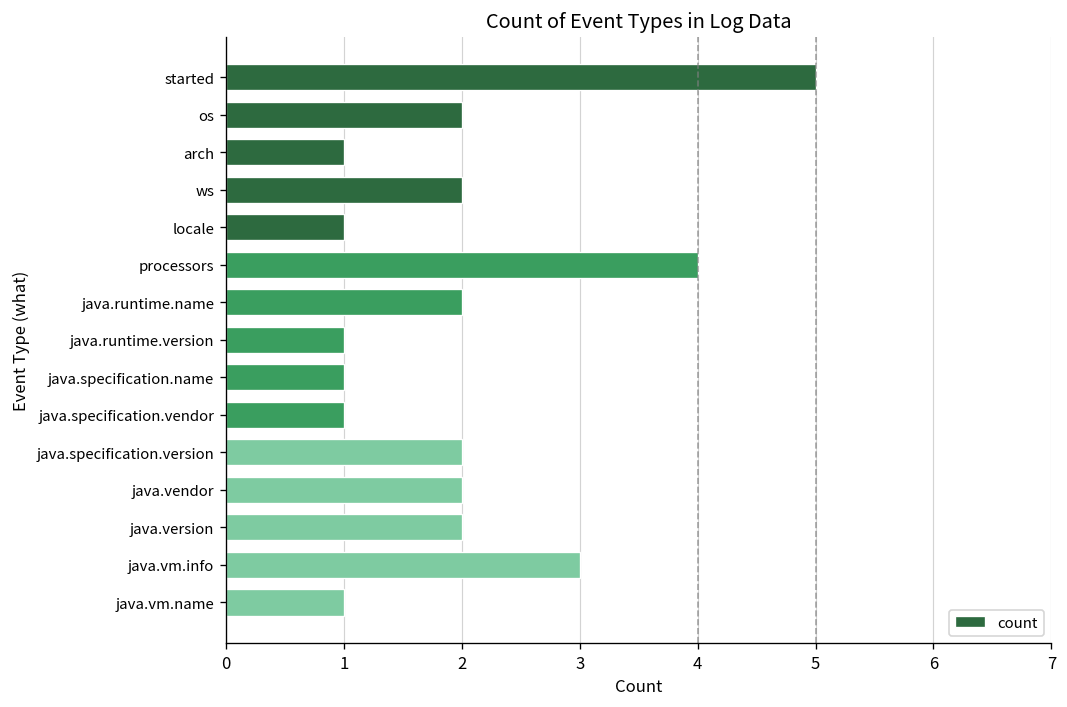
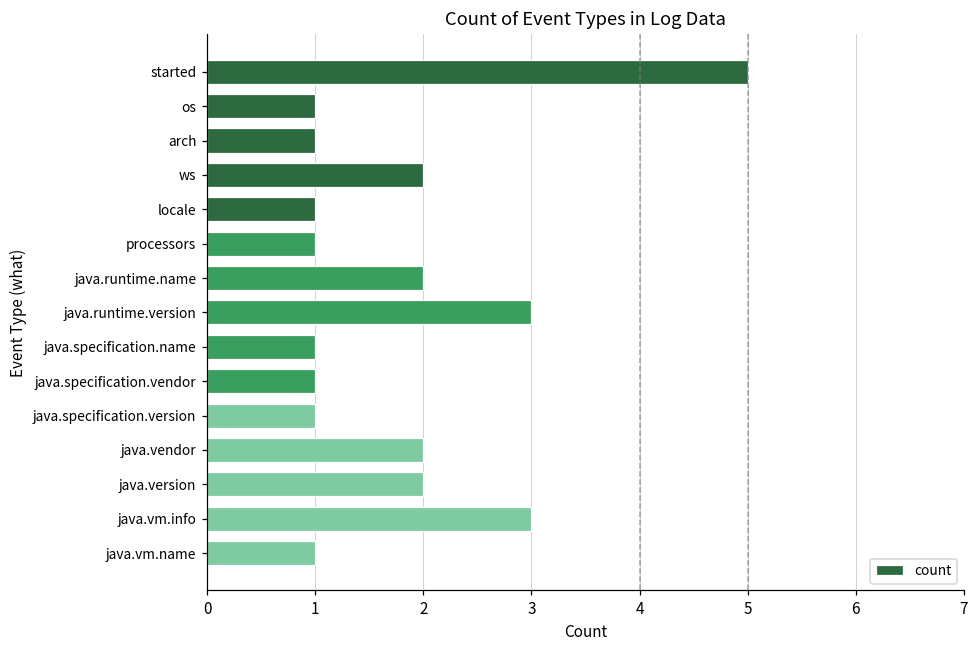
os: 2 -> 1
processors: 4 -> 1
java.runtime.version: 1 -> 3
java.specification.version: 2 -> 1
